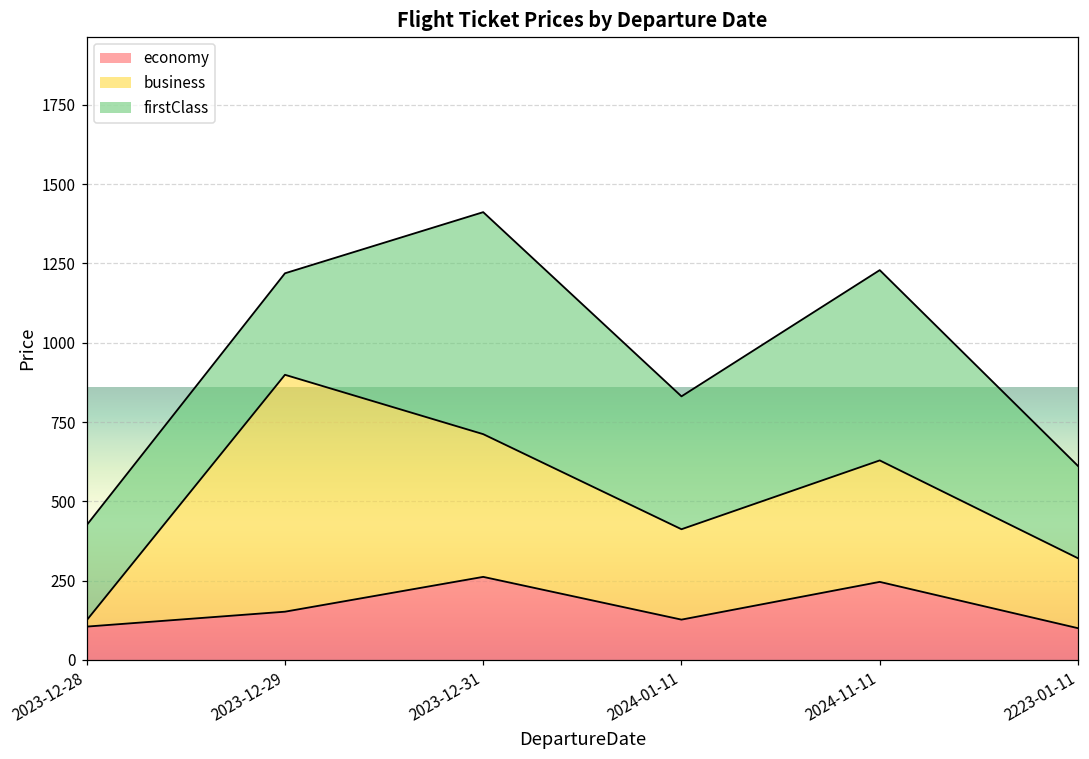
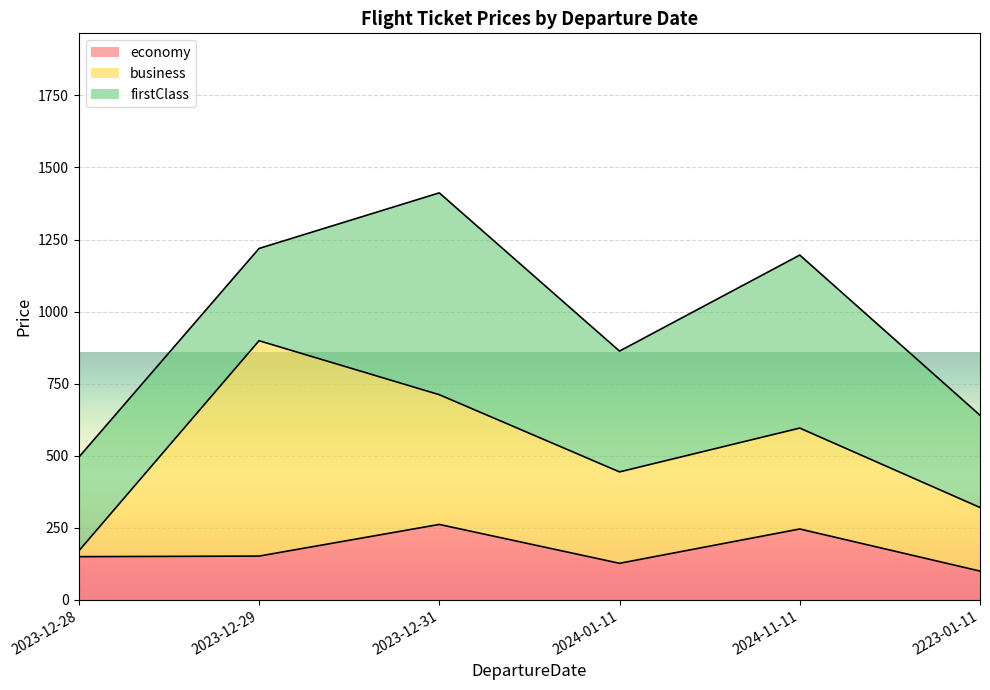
economy, 2023-12-28: 110 -> 150
firstClass, 2023-12-28: 300 -> 330
business, 2024-01-11: 290 -> 320
business, 2024-11-11: 380 -> 350
firstClass, 2223-01-11: 290 -> 320
